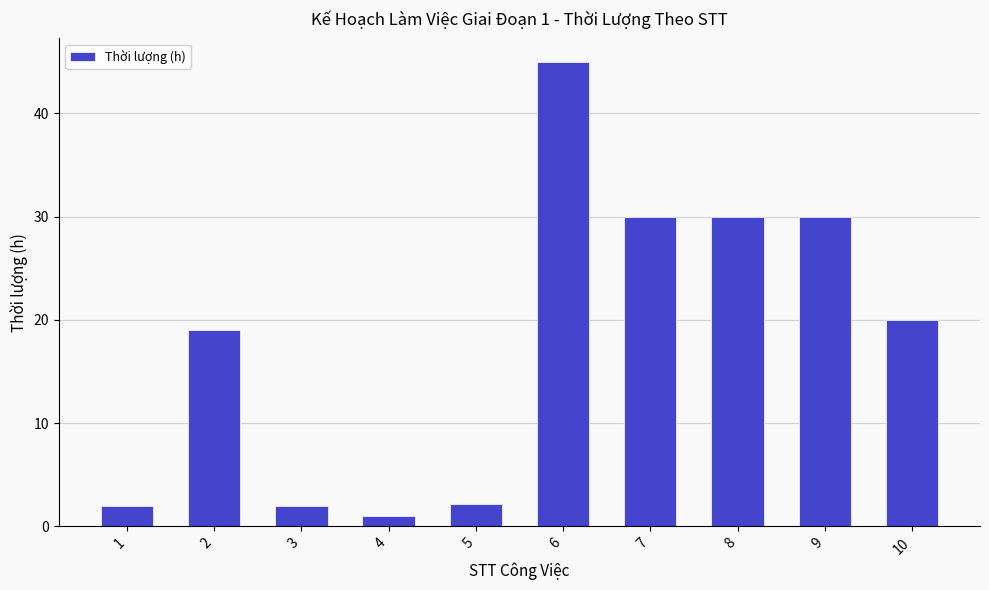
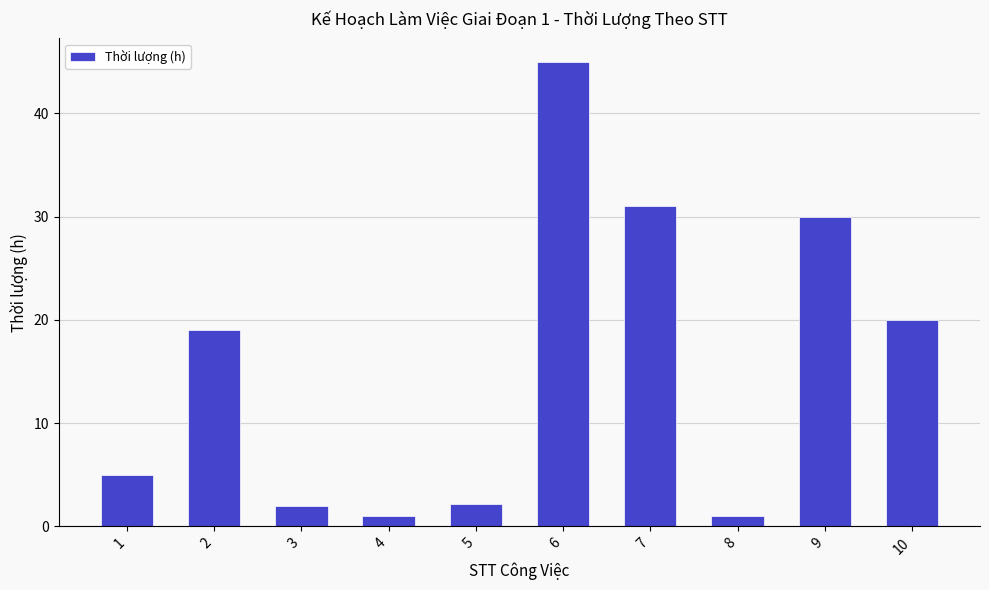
1: 2 -> 5
7: 30 -> 31
8: 30 -> 1
